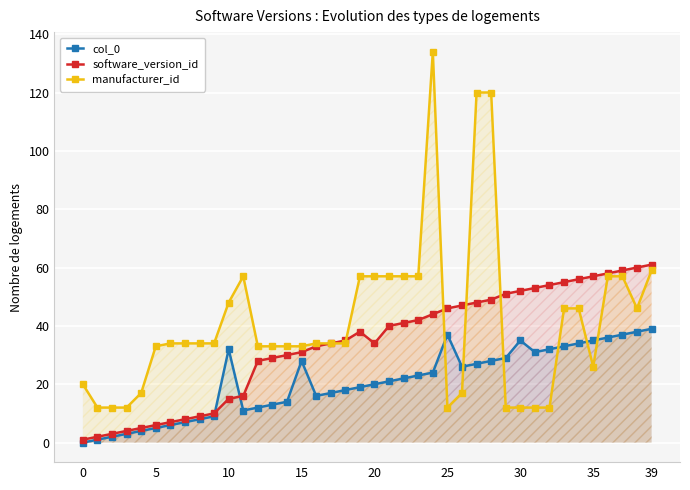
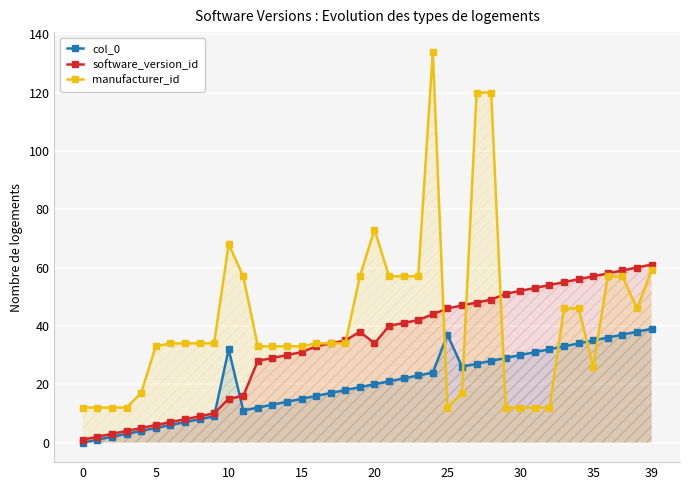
manufacturer_id, 0: 20 -> 12
manufacturer_id, 10: 48 -> 68
col_0, 15: 28 -> 15
manufacturer_id, 20: 57 -> 73
col_0, 30: 35 -> 30
